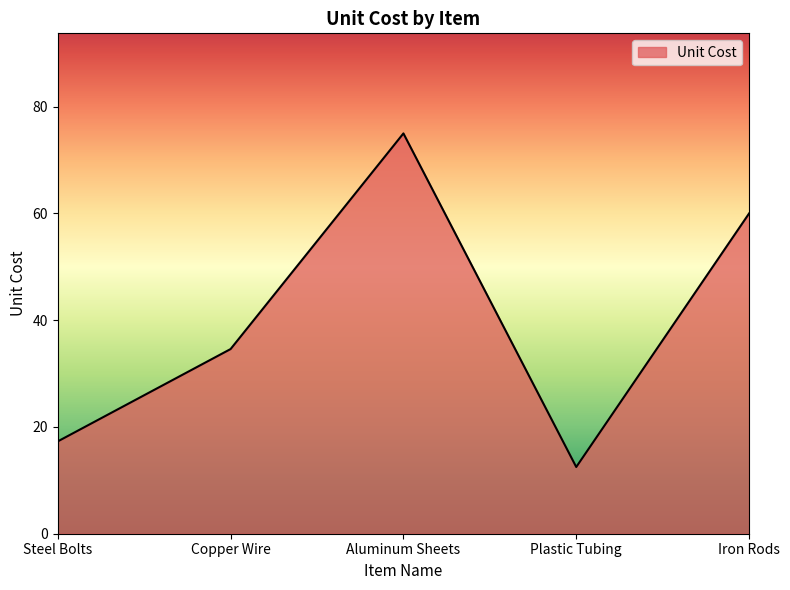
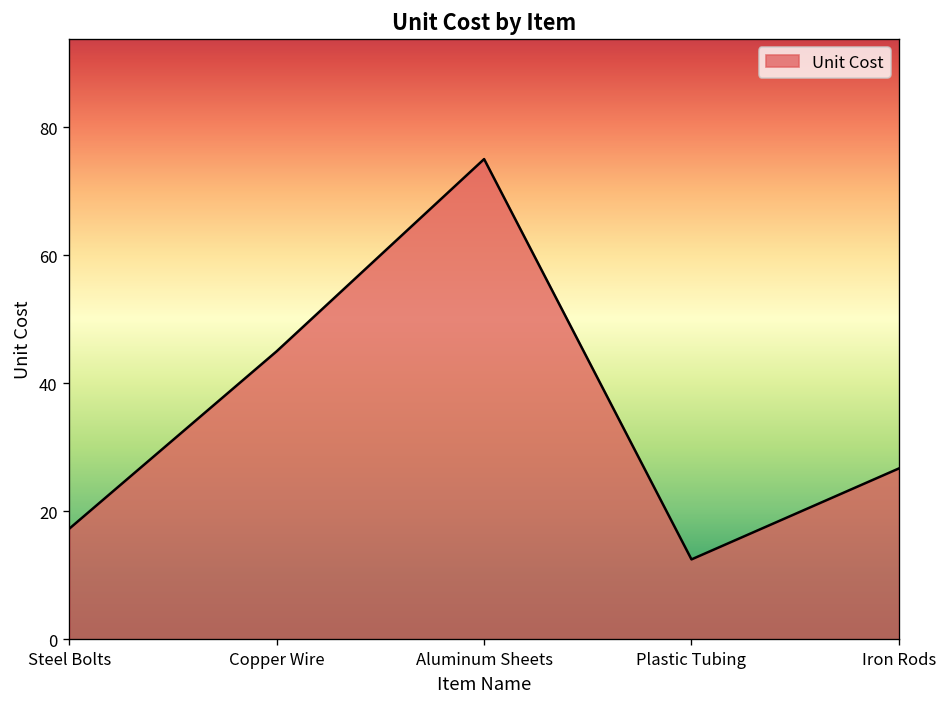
Copper Wire: 35 -> 45
Iron Rods: 60 -> 27
